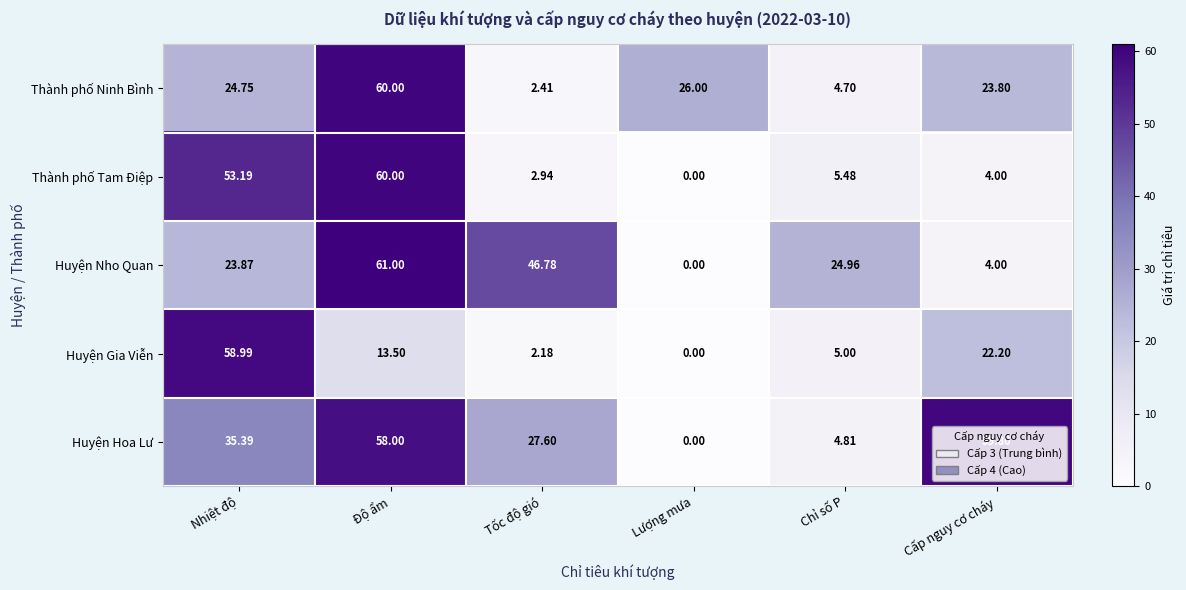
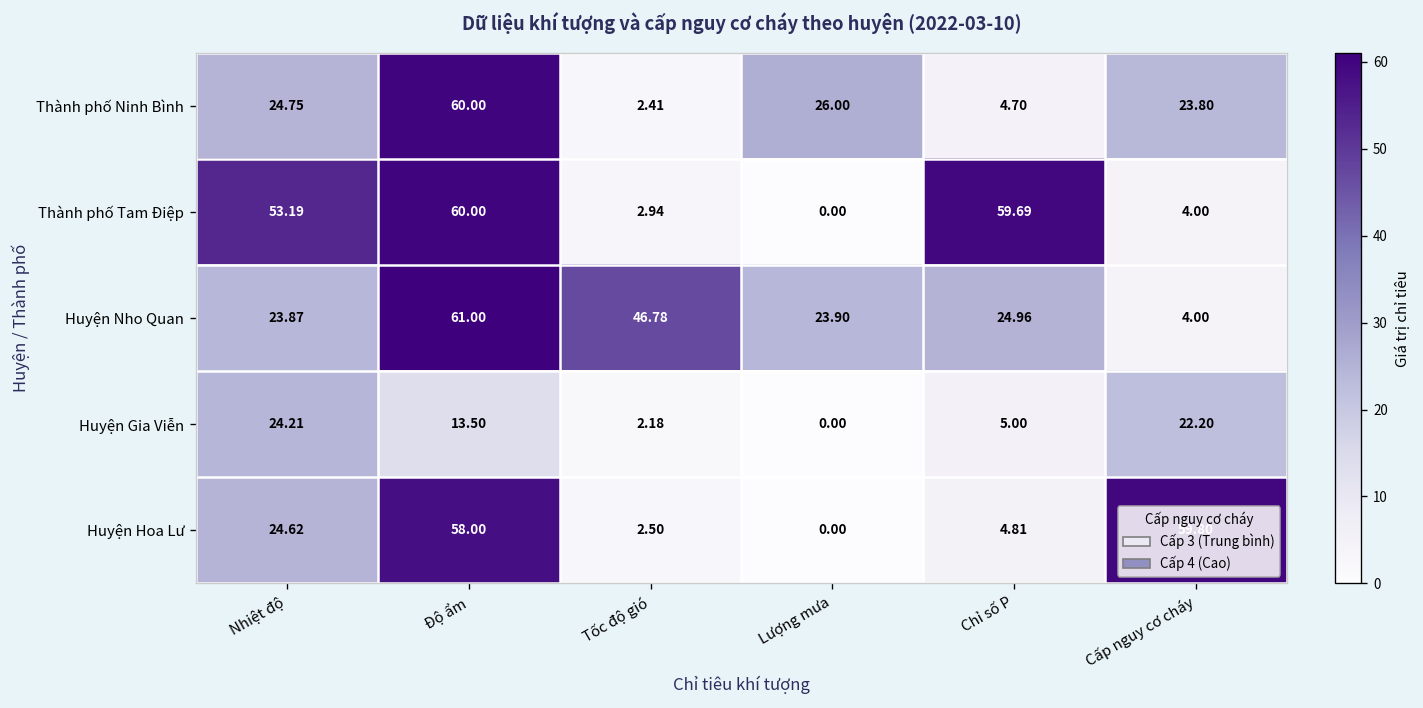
Thành phố Tam Điệp, Chỉ số P: 5.48 -> 59.69
Huyện Nho Quan, Lượng mưa: 0.00 -> 23.90
Huyện Gia Viễn, Nhiệt độ: 58.99 -> 24.21
Huyện Hoa Lư, Nhiệt độ: 35.39 -> 24.62
Huyện Hoa Lư, Tốc độ gió: 27.60 -> 2.50
